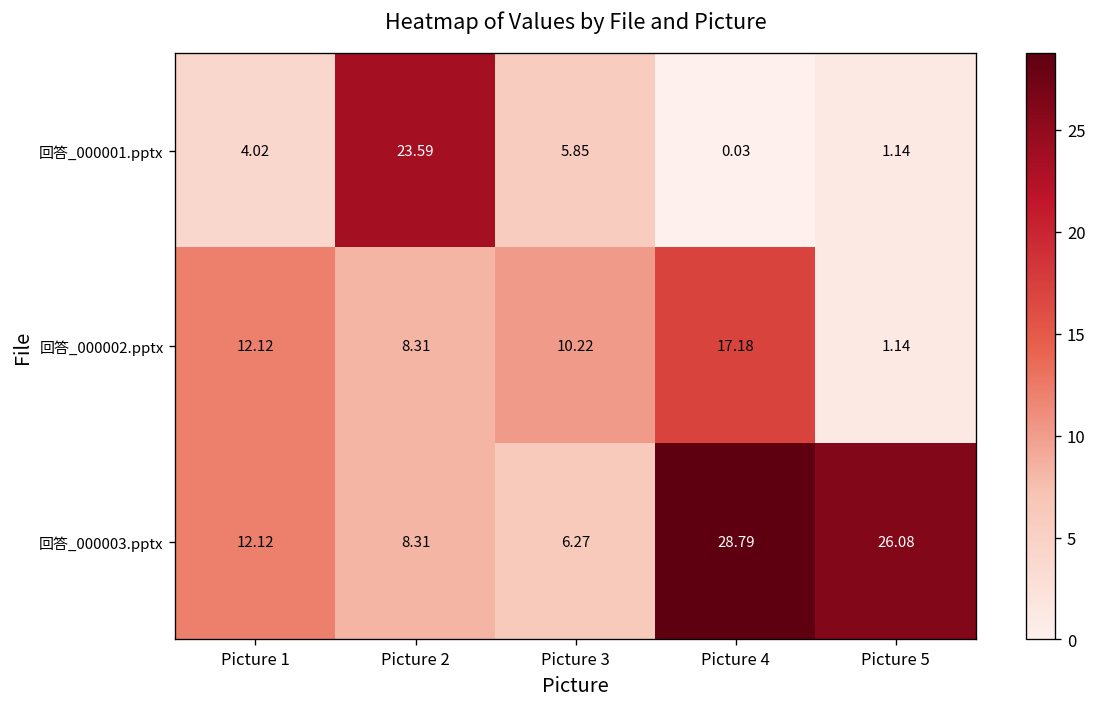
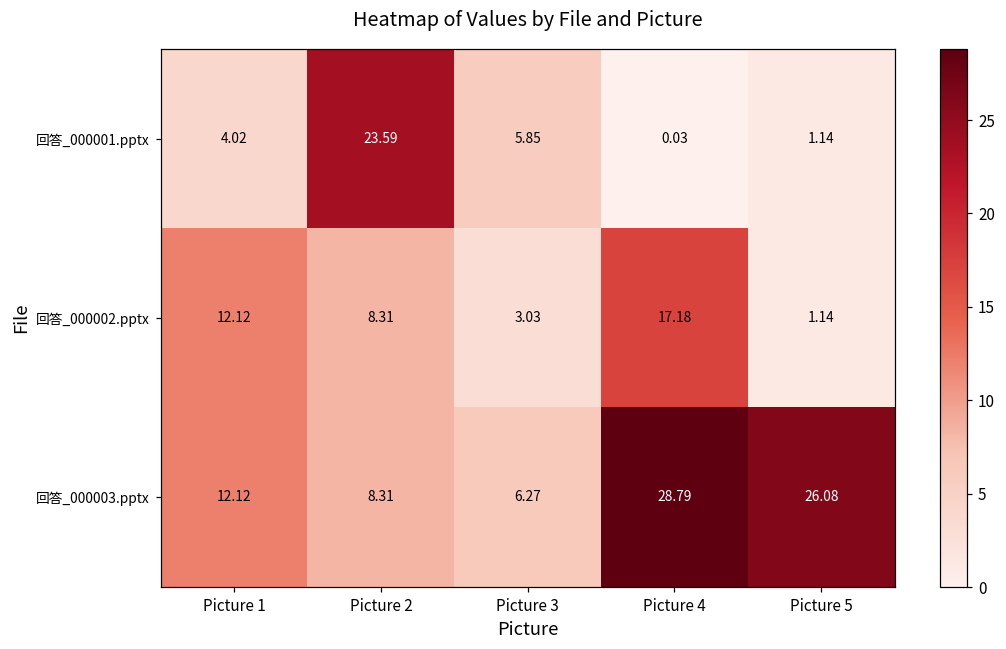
回答_000002.pptx, Picture 3: 10.22 -> 3.03
